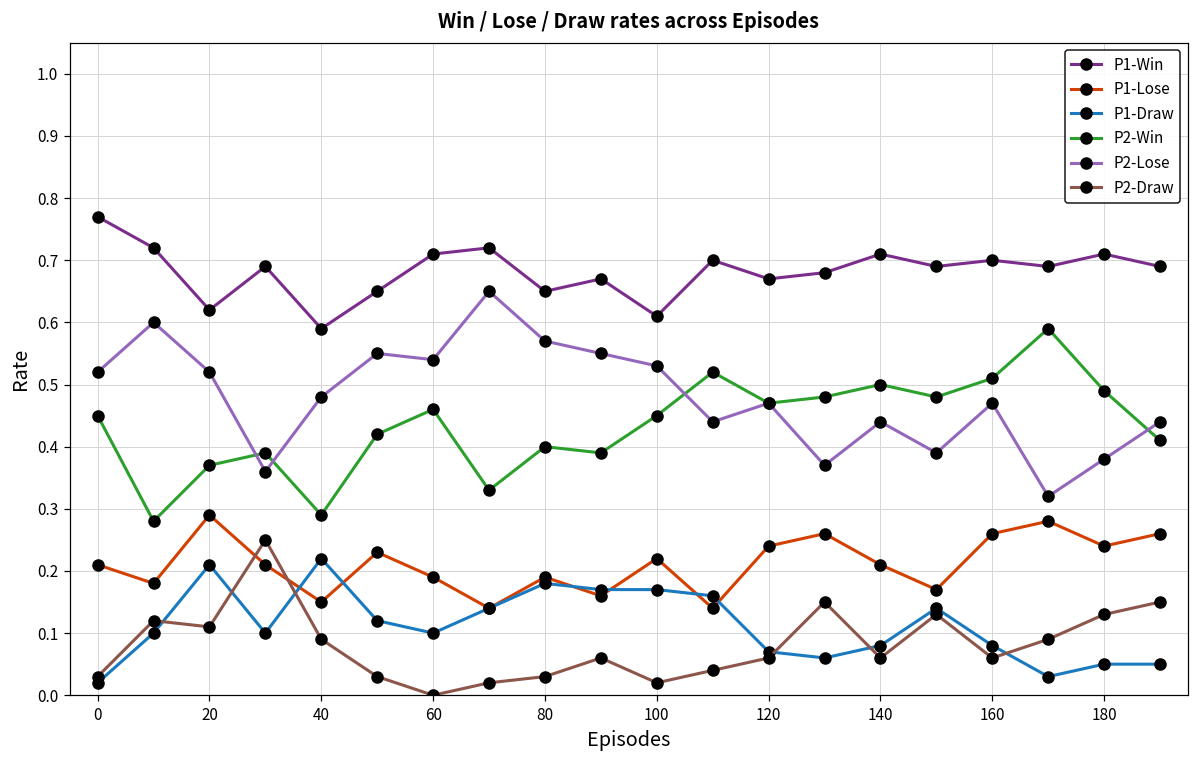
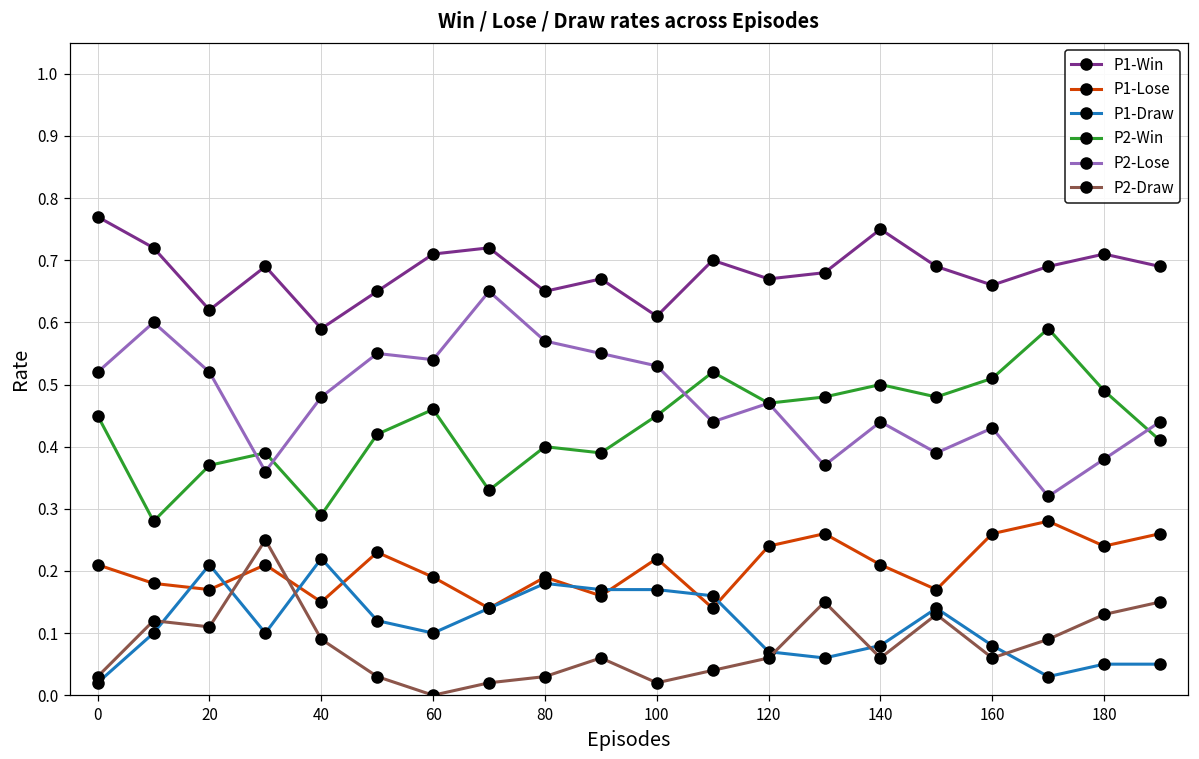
P1-Lose, 20: 0.29 -> 0.17
P1-Win, 140: 0.71 -> 0.75
P1-Win, 160: 0.70 -> 0.66
P2-Lose, 160: 0.47 -> 0.43
